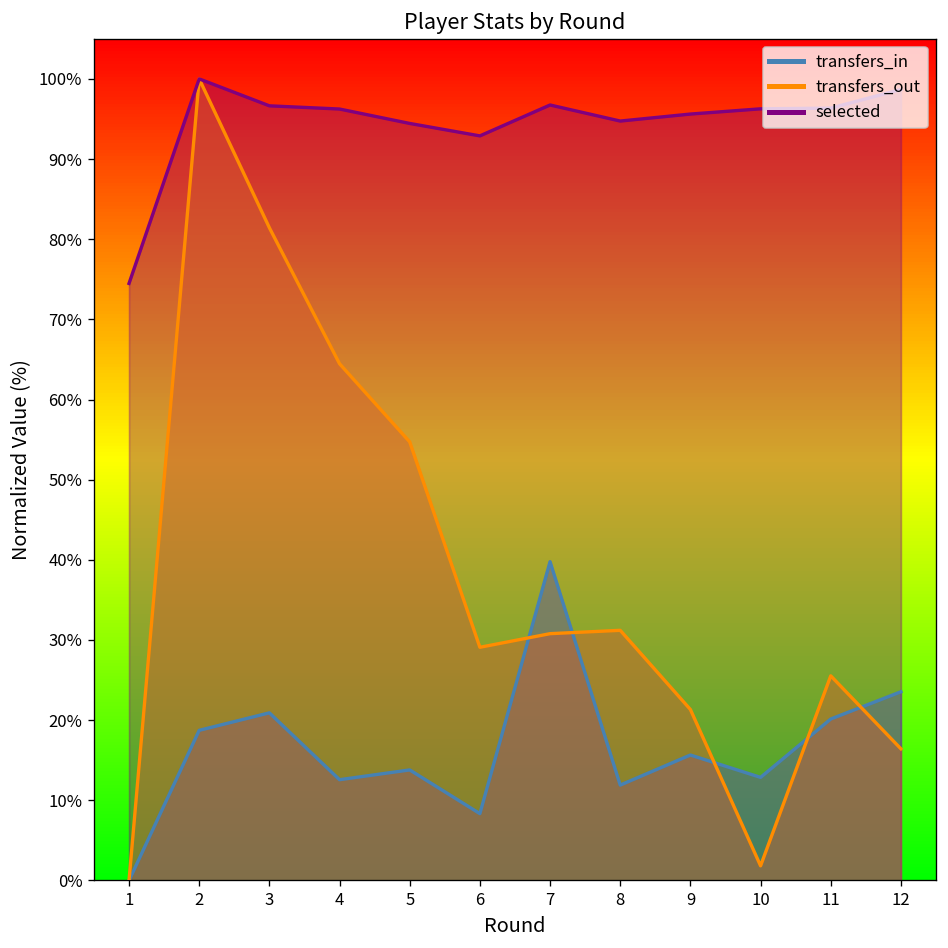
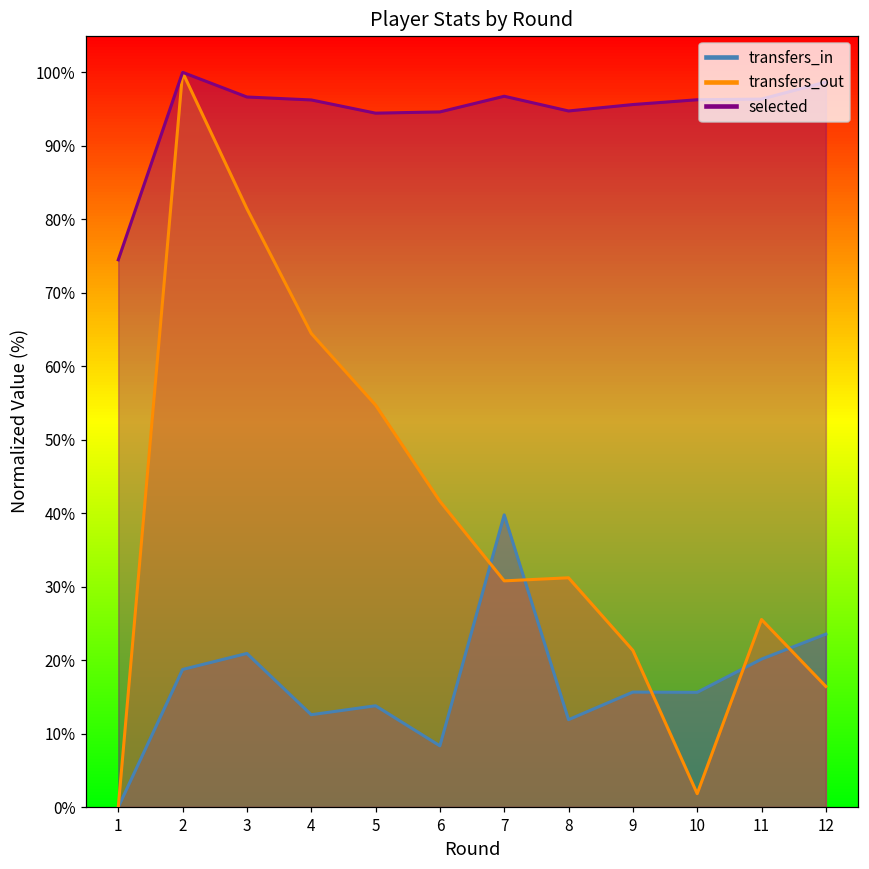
transfers_out, 6: 29% -> 42%
selected, 6: 93% -> 95%
transfers_in, 10: 13% -> 16%
